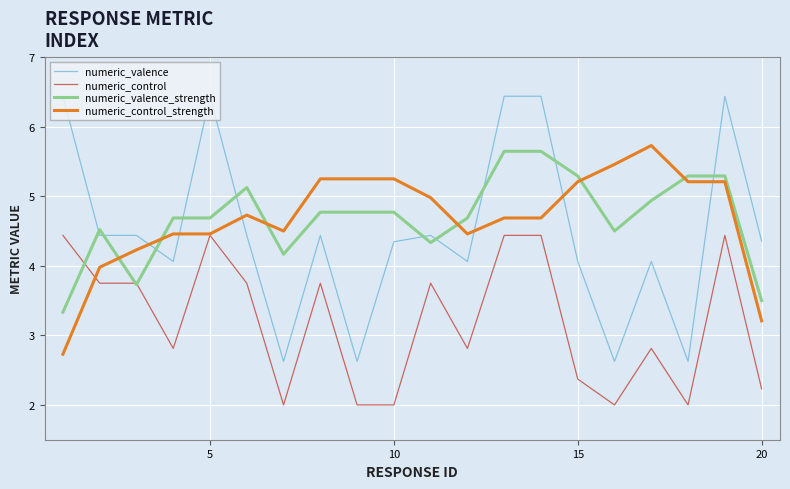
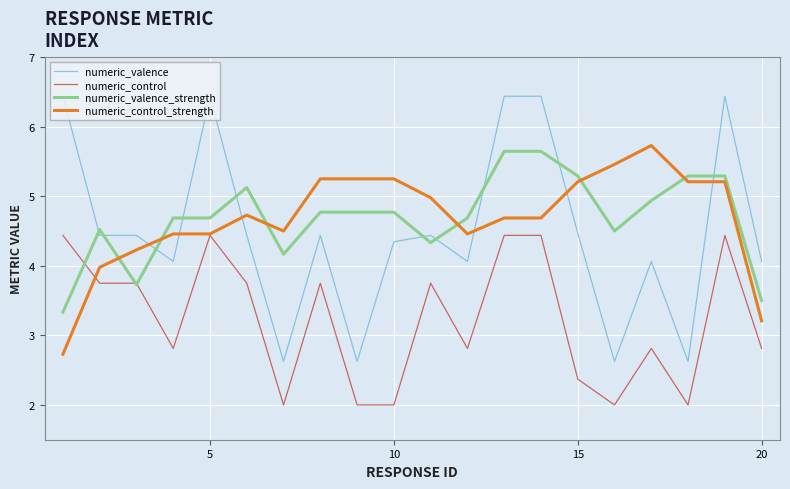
numeric_valence, 15: 4.1 -> 4.5
numeric_valence, 20: 4.4 -> 4.1
numeric_control, 20: 2.2 -> 2.8
